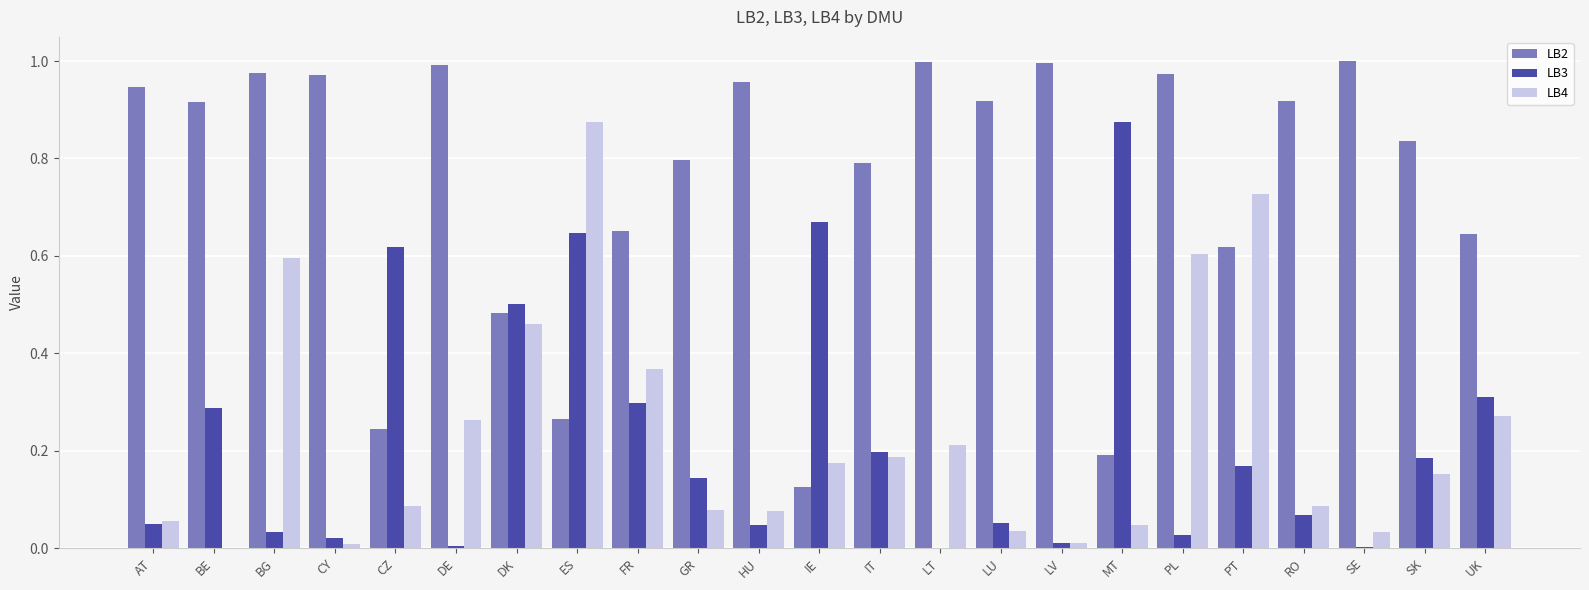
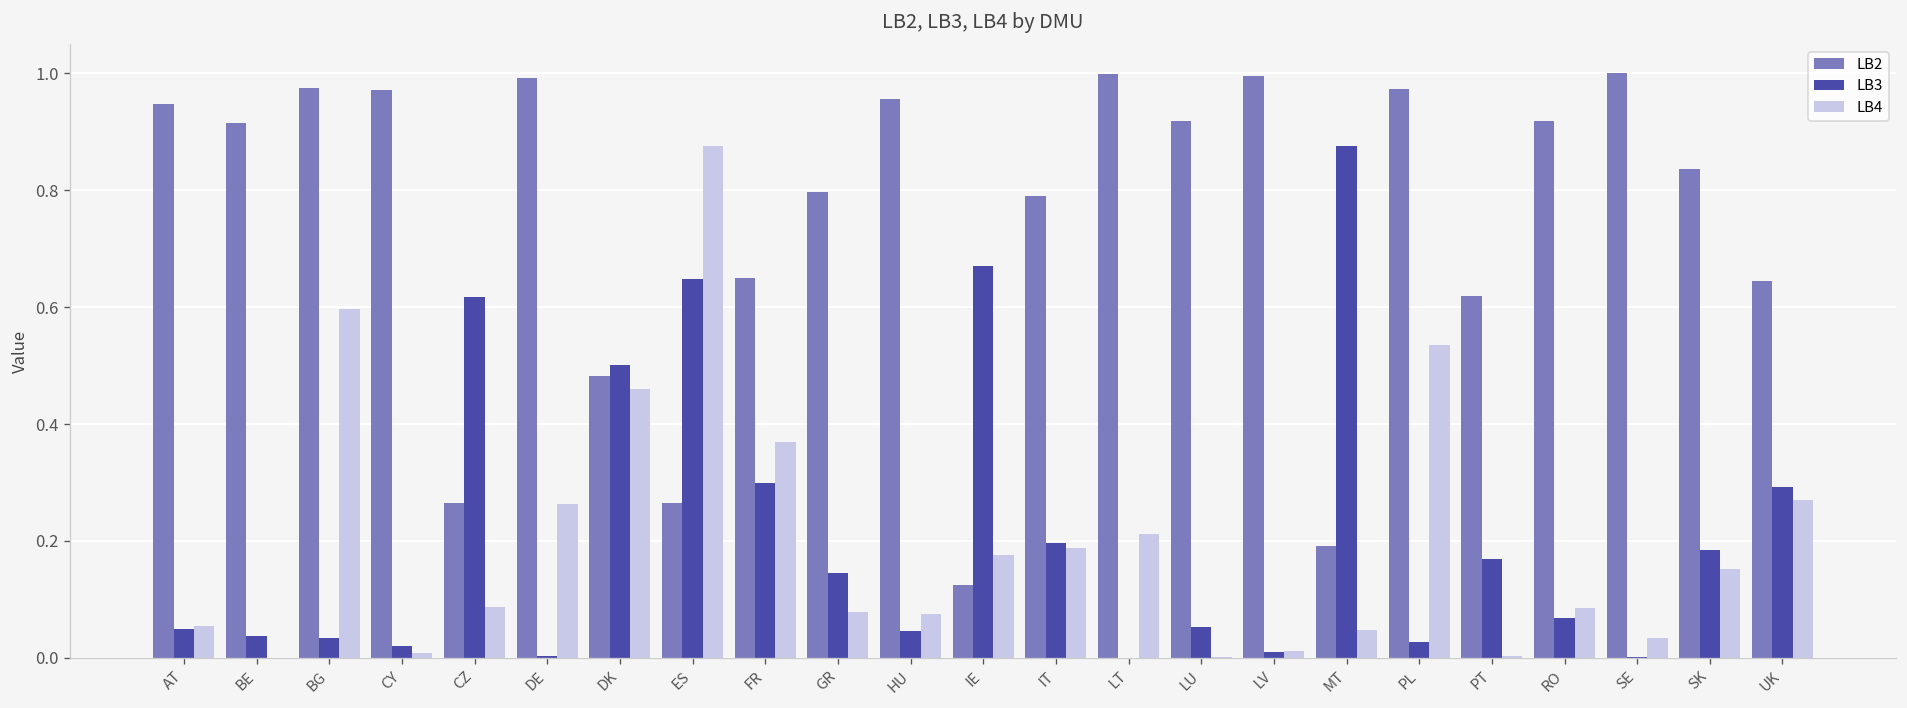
LB3, BE: 0.29 -> 0.04
LB2, CZ: 0.24 -> 0.27
LB4, LU: 0.03 -> 0.00
LB4, PL: 0.60 -> 0.54
LB4, PT: 0.73 -> 0.00
LB3, UK: 0.31 -> 0.29
